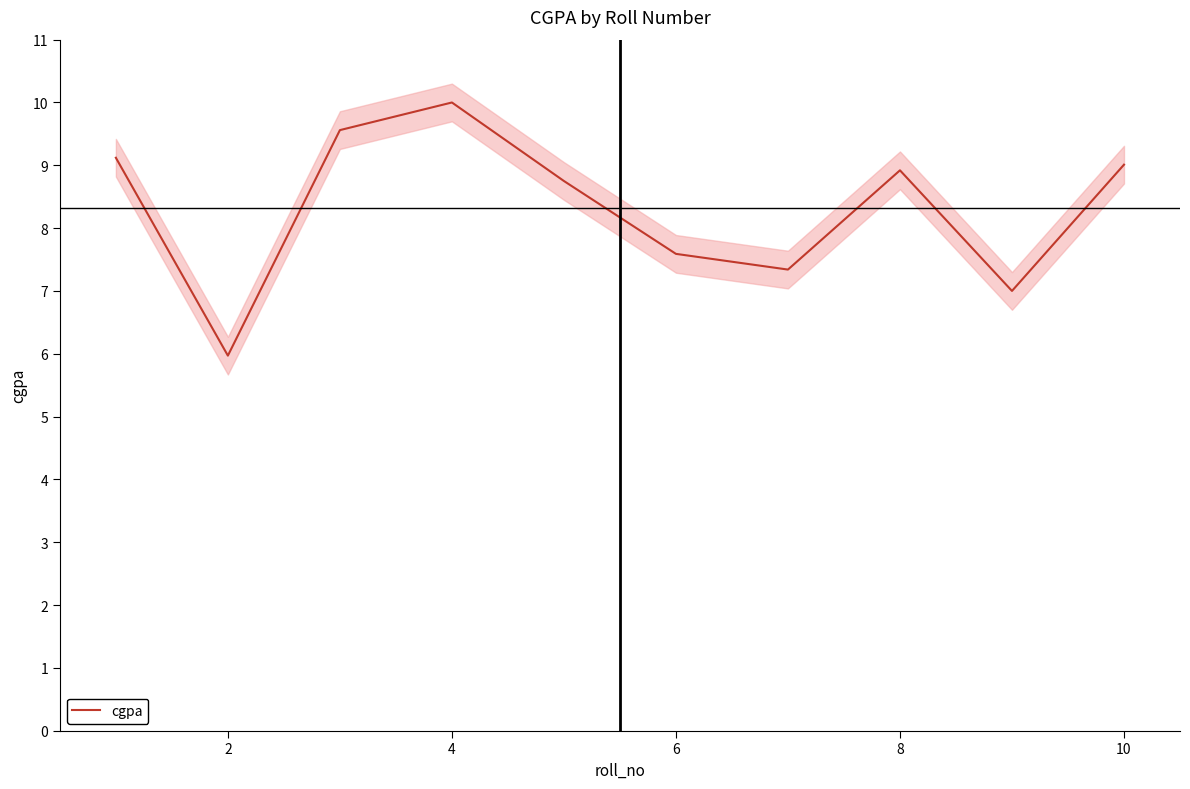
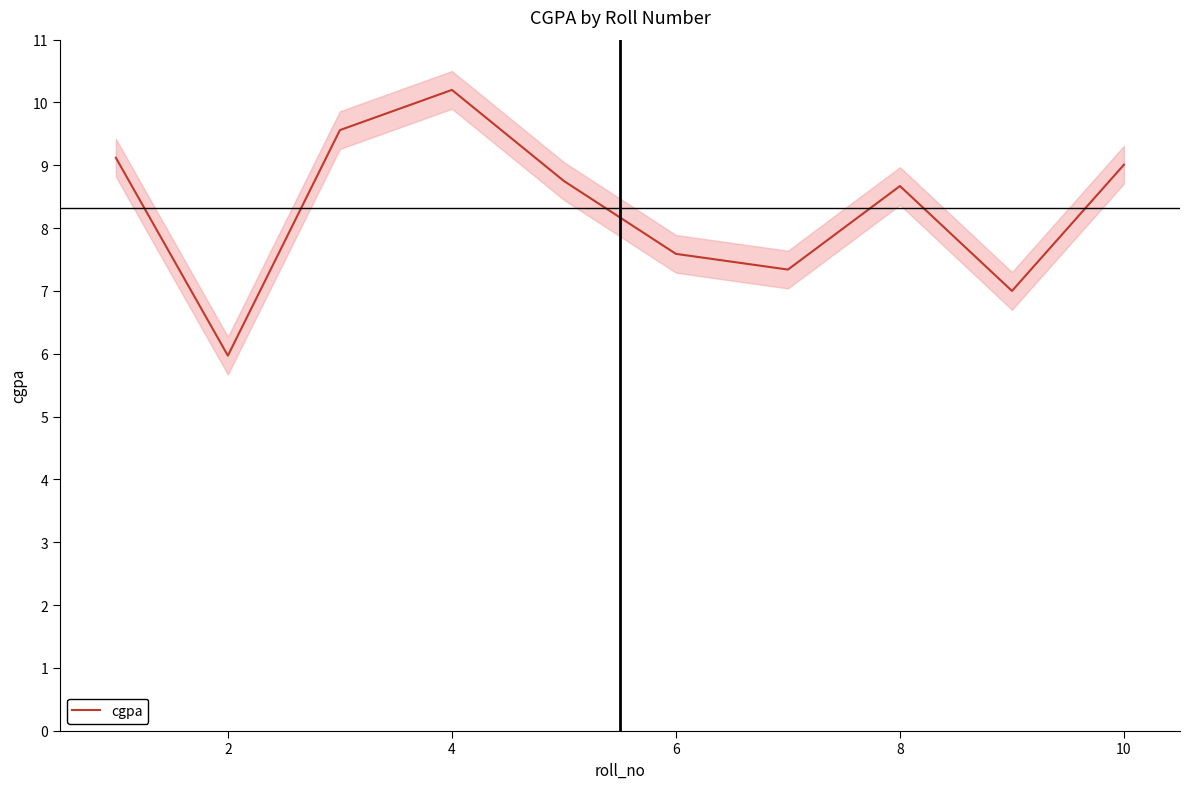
cgpa, 4: 10.0 -> 10.2
cgpa, 8: 8.9 -> 8.7
